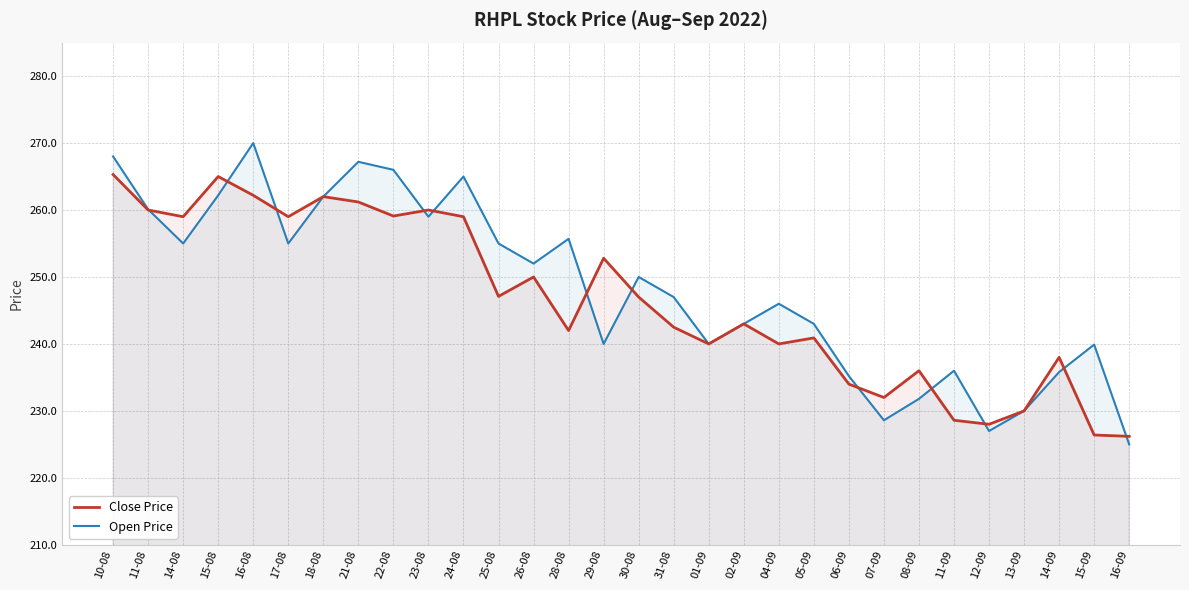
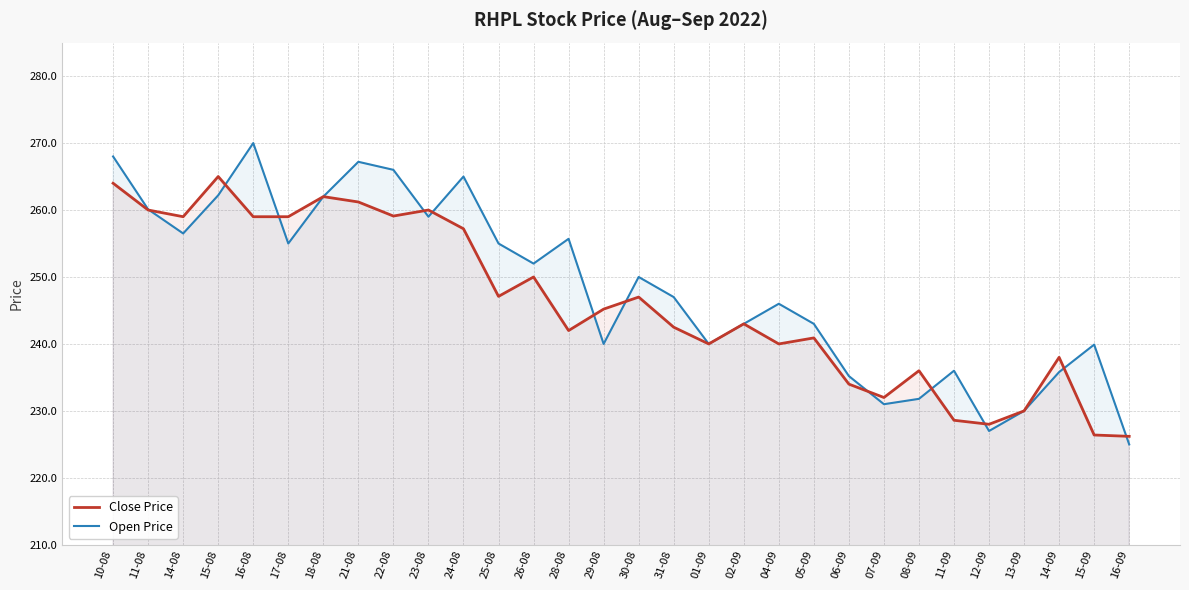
Close Price, 10-08: 265 -> 264
Open Price, 14-08: 255 -> 257
Close Price, 16-08: 262 -> 259
Close Price, 24-08: 259 -> 257
Close Price, 29-08: 253 -> 245
Open Price, 07-09: 229 -> 231
